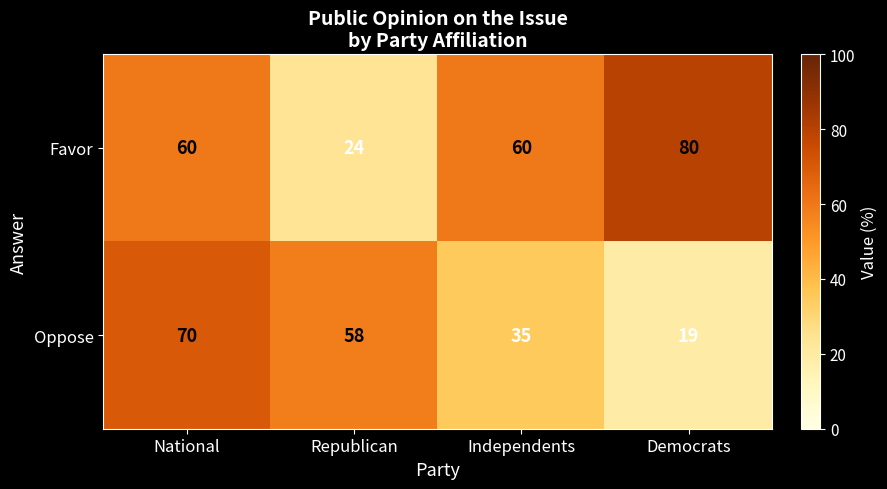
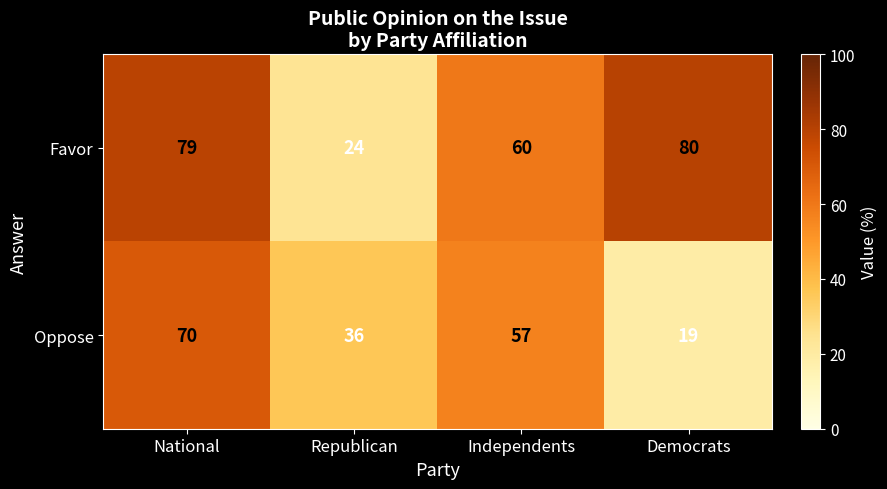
Favor, National: 60 -> 79
Oppose, Republican: 58 -> 36
Oppose, Independents: 35 -> 57
